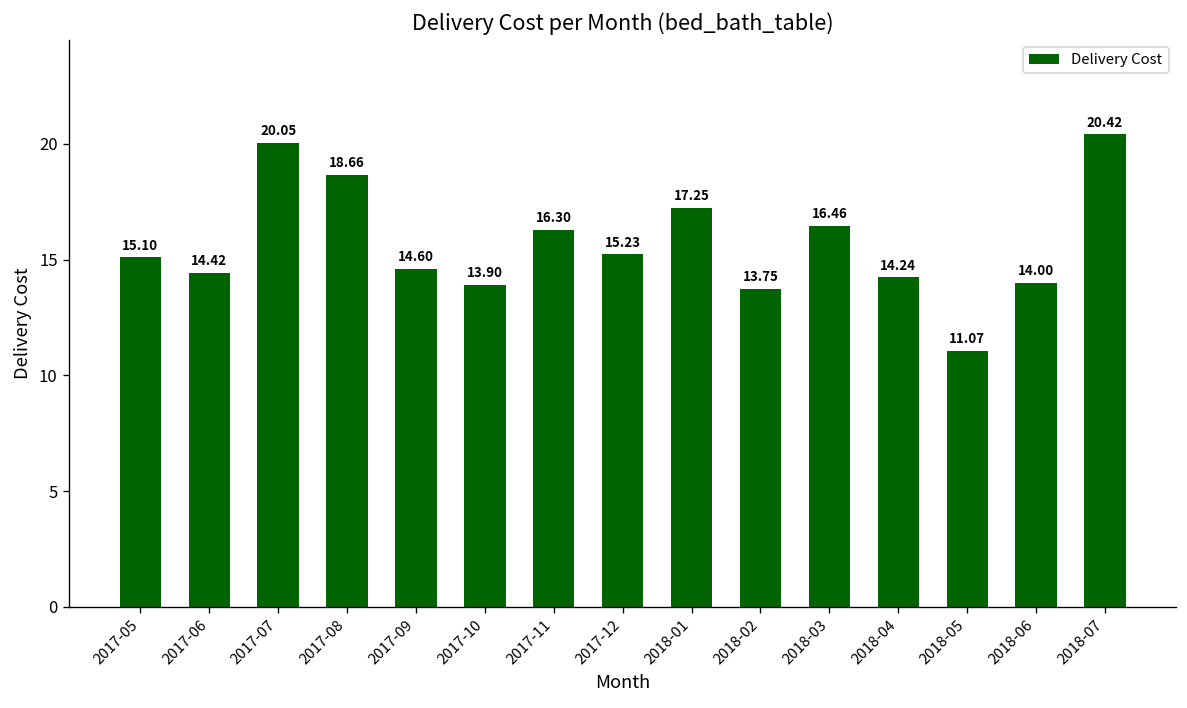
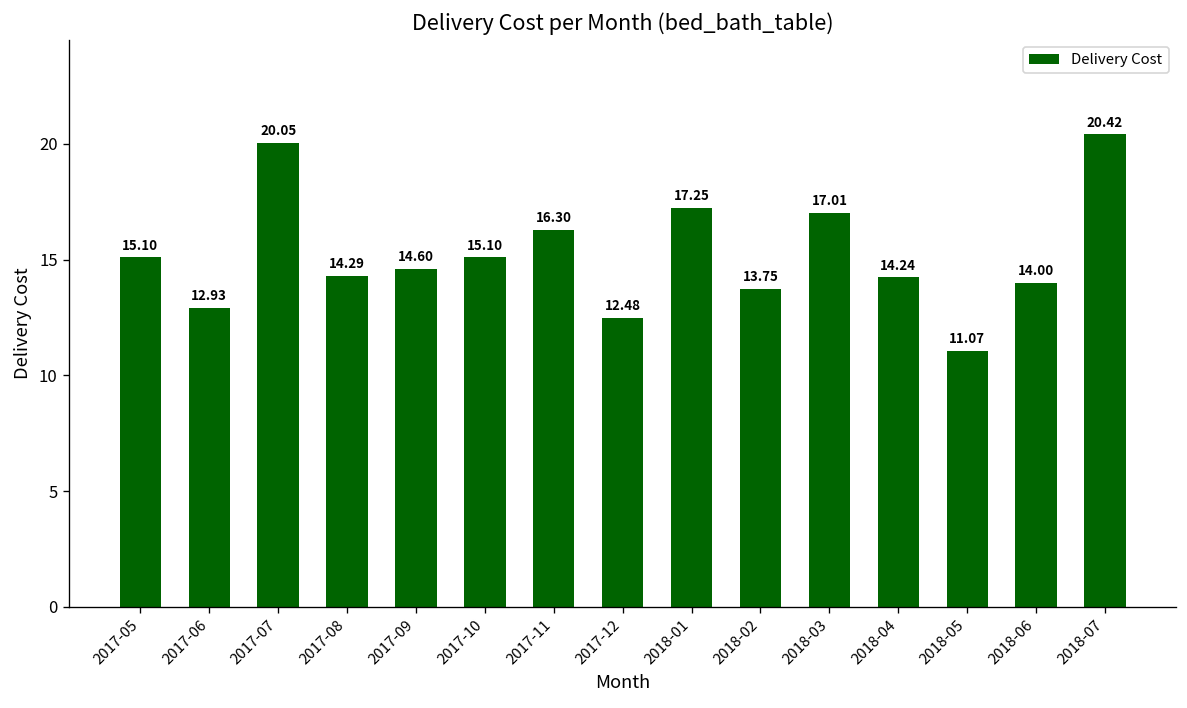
2017-06: 14.42 -> 12.93
2017-08: 18.66 -> 14.29
2017-10: 13.90 -> 15.10
2017-12: 15.23 -> 12.48
2018-03: 16.46 -> 17.01
